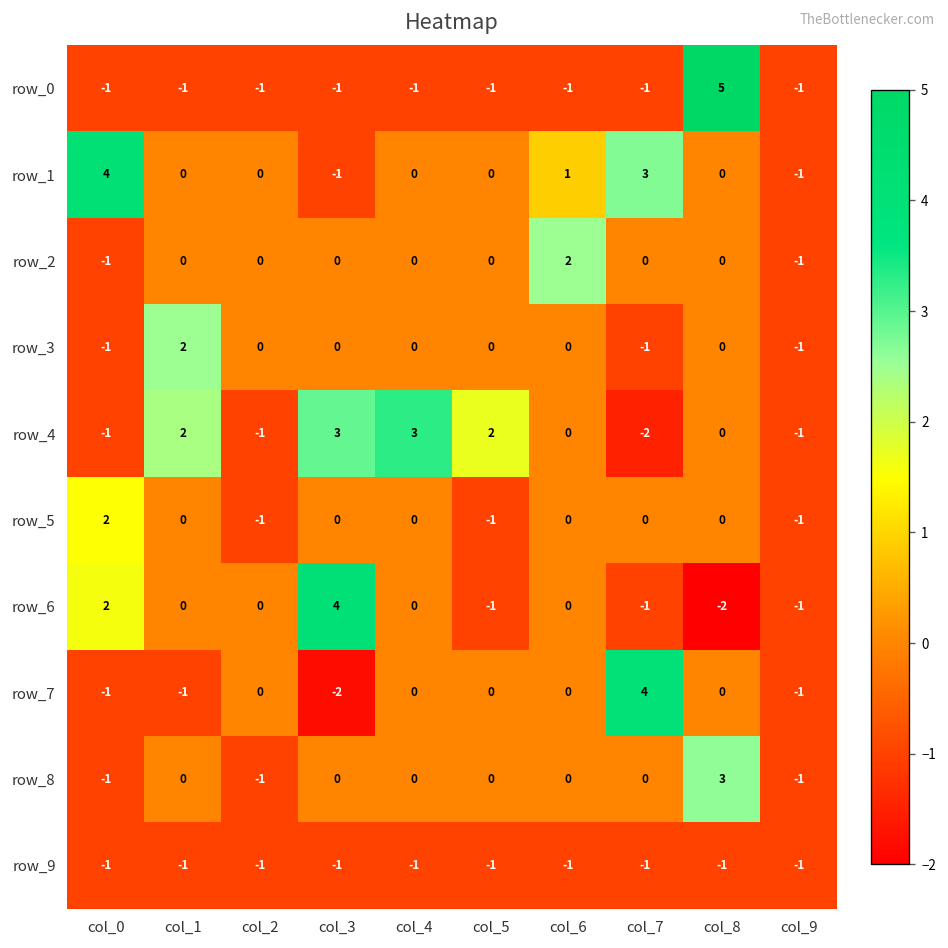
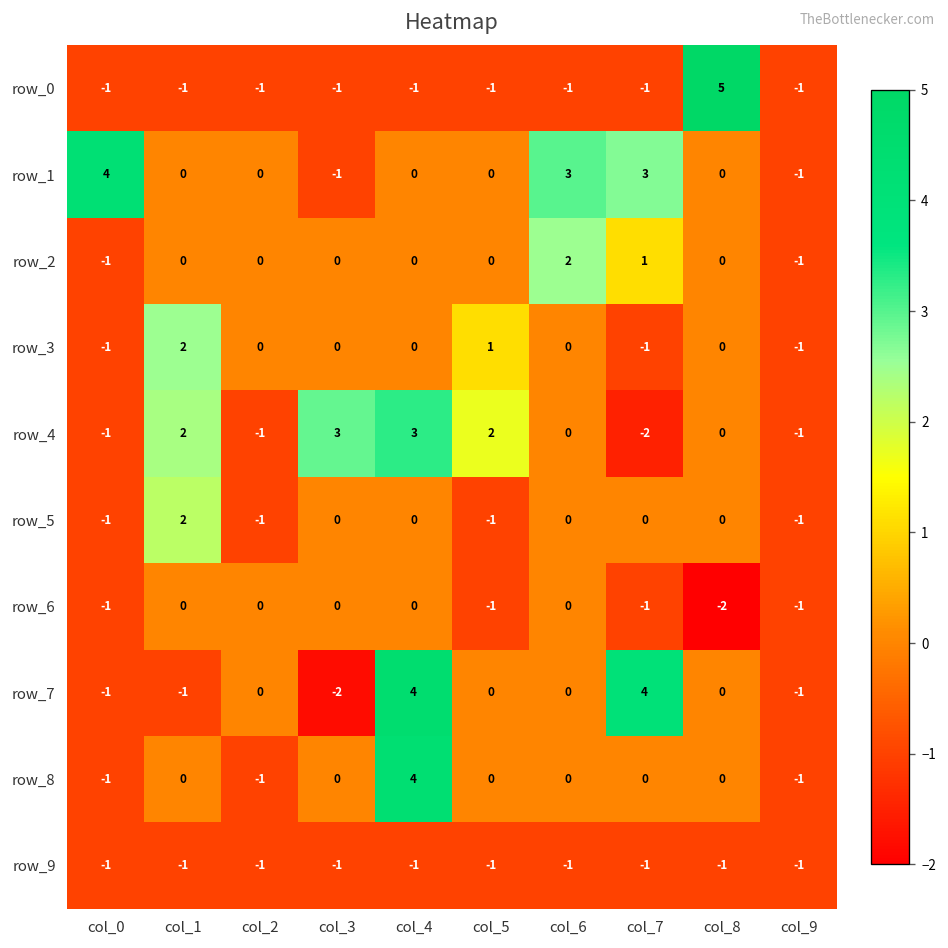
row_1, col_6: 1 -> 3
row_2, col_7: 0 -> 1
row_3, col_5: 0 -> 1
row_5, col_0: 2 -> -1
row_5, col_1: 0 -> 2
row_6, col_0: 2 -> -1
row_6, col_3: 4 -> 0
row_7, col_4: 0 -> 4
row_8, col_4: 0 -> 4
row_8, col_8: 3 -> 0
